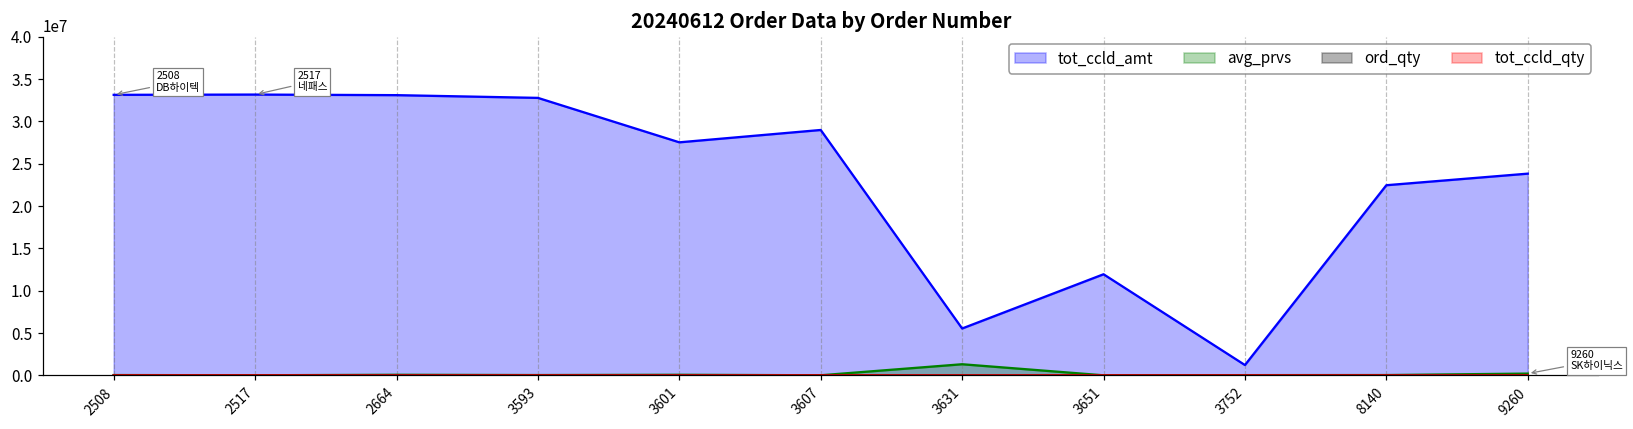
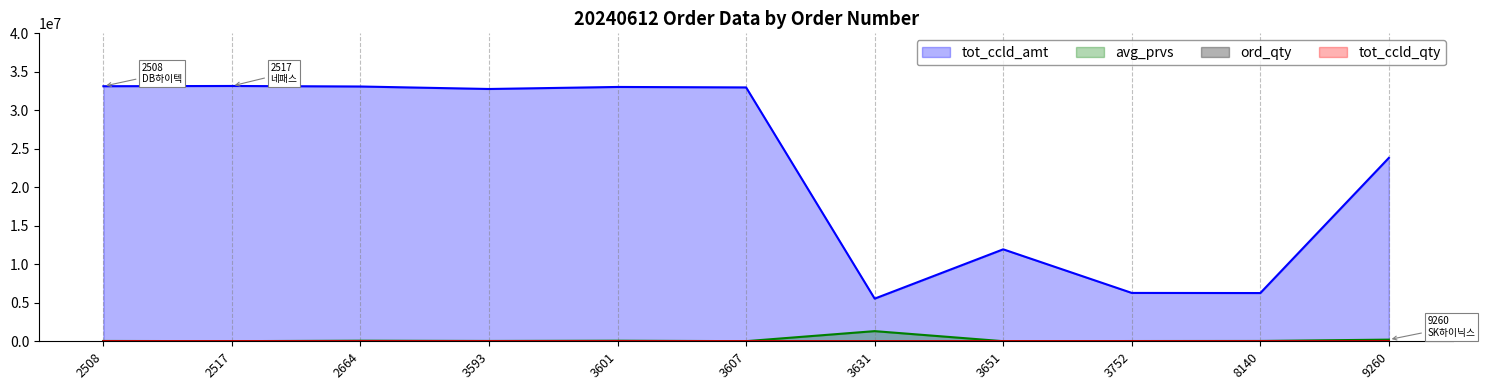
tot_ccld_amt, 3601: 28000000 -> 33000000
tot_ccld_amt, 3607: 29000000 -> 33000000
tot_ccld_amt, 3752: 1000000 -> 6000000
tot_ccld_amt, 8140: 22000000 -> 6000000
